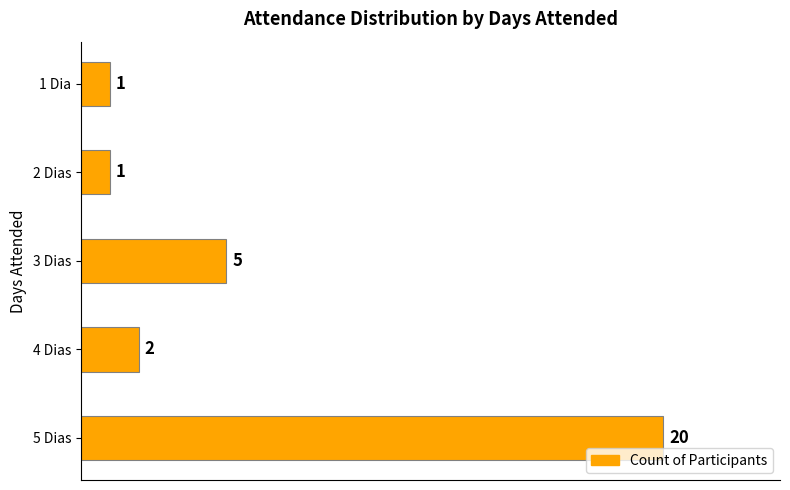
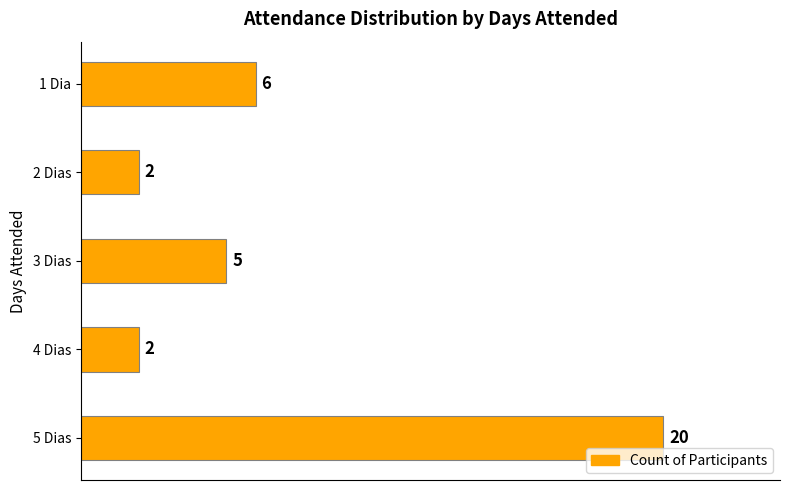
1 Dia: 1 -> 6
2 Dias: 1 -> 2
